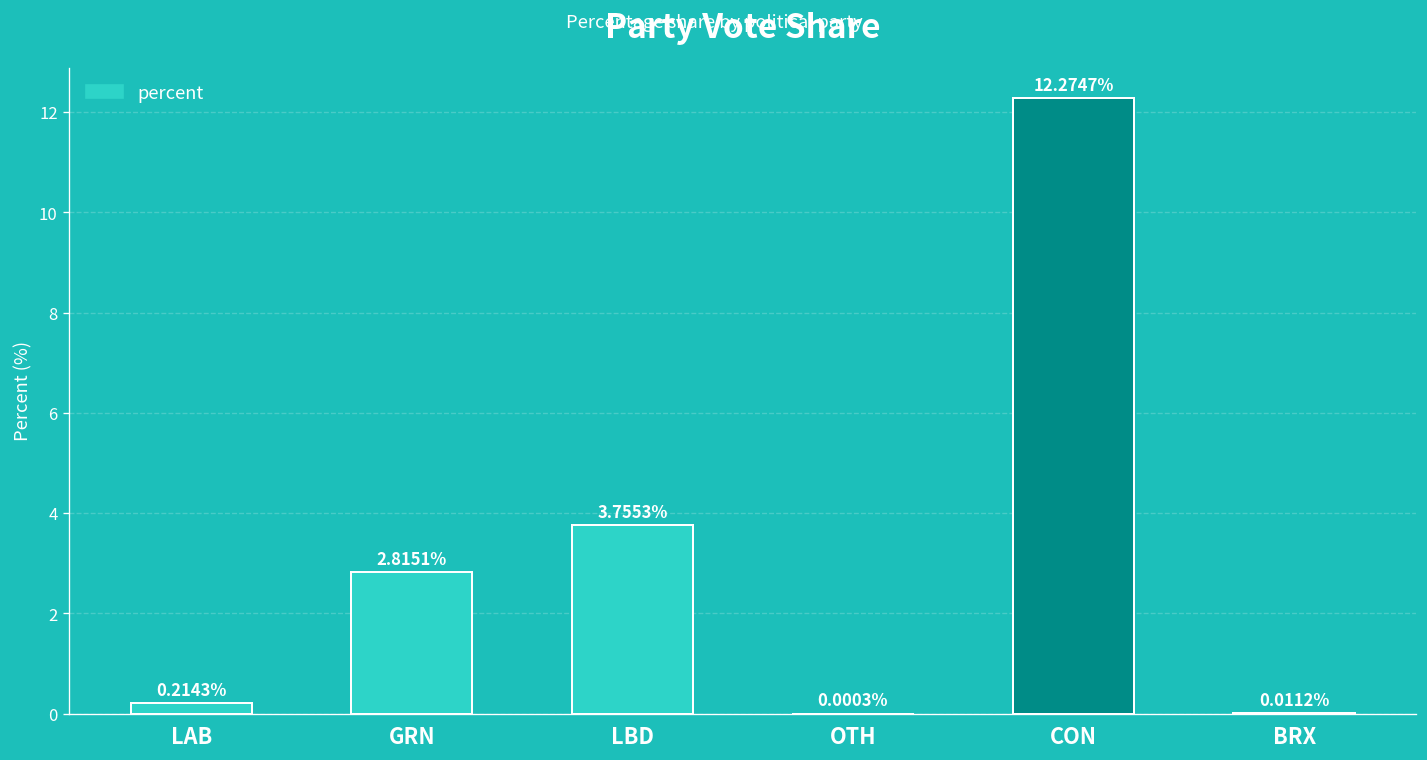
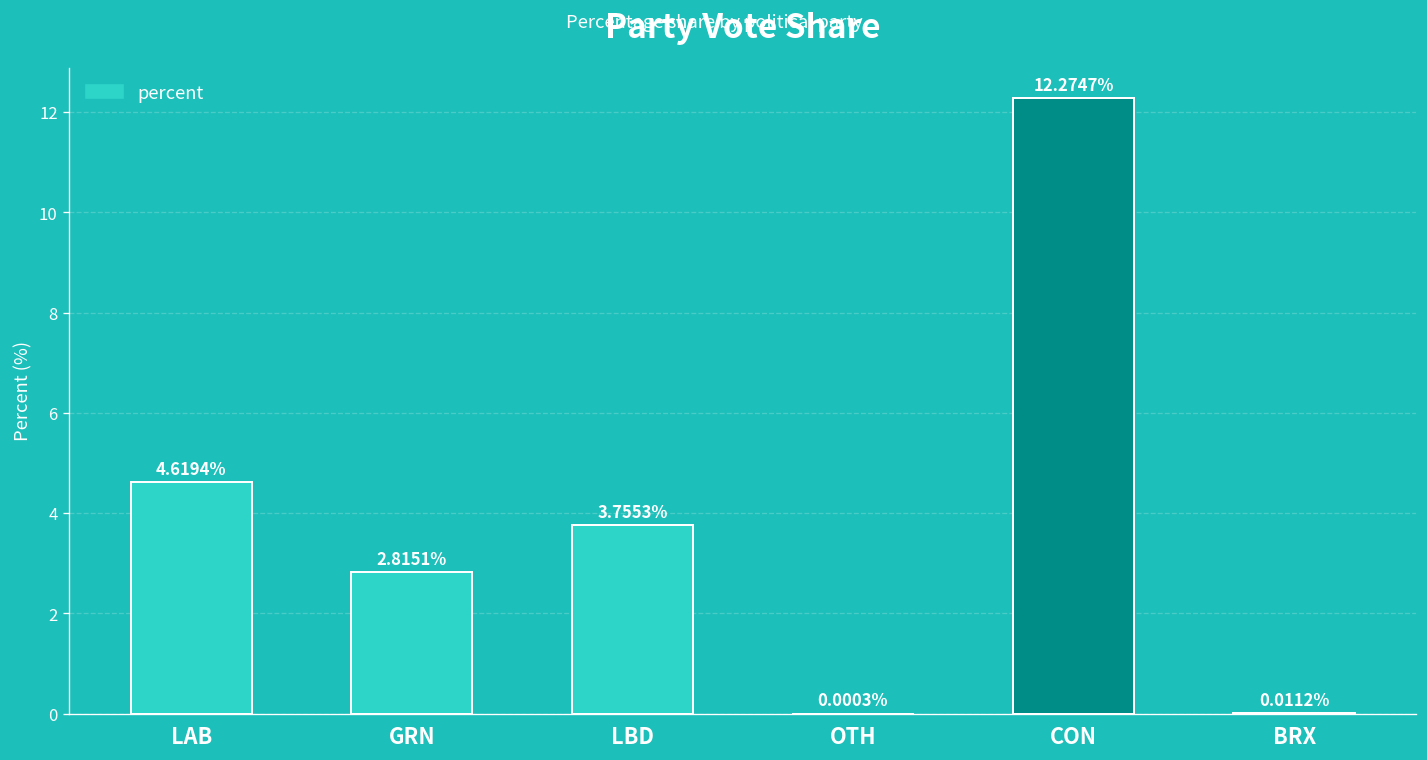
LAB: 0.2143% -> 4.6194%
